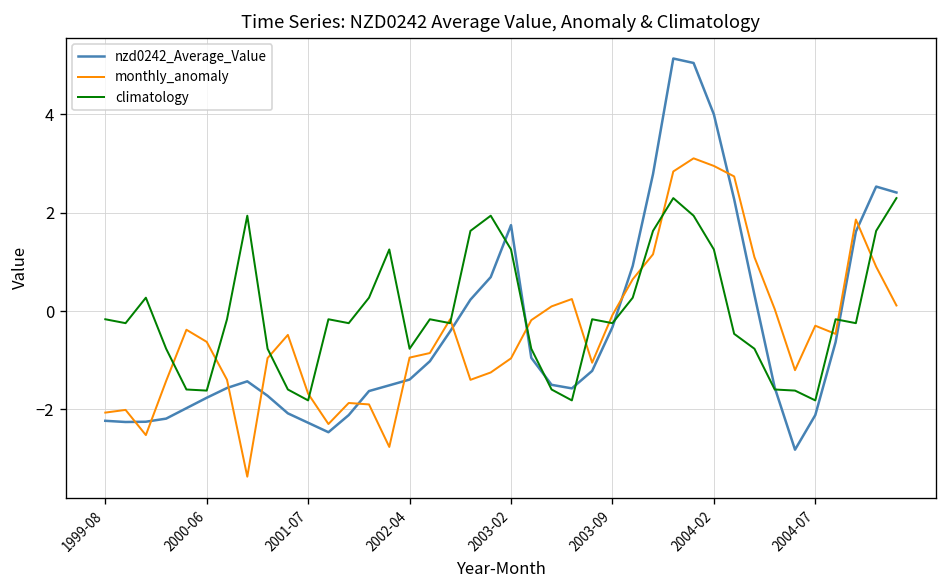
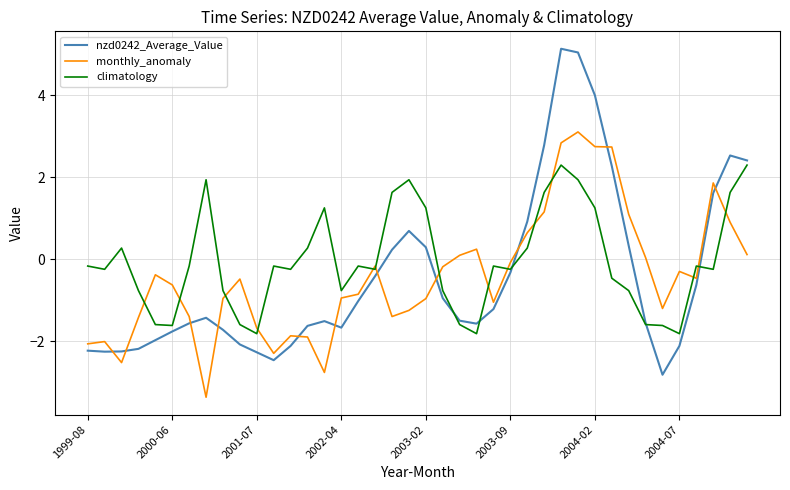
nzd0242_Average_Value, 2002-04: -1.4 -> -1.7
nzd0242_Average_Value, 2003-02: 1.7 -> 0.3
monthly_anomaly, 2004-02: 3.0 -> 2.7
